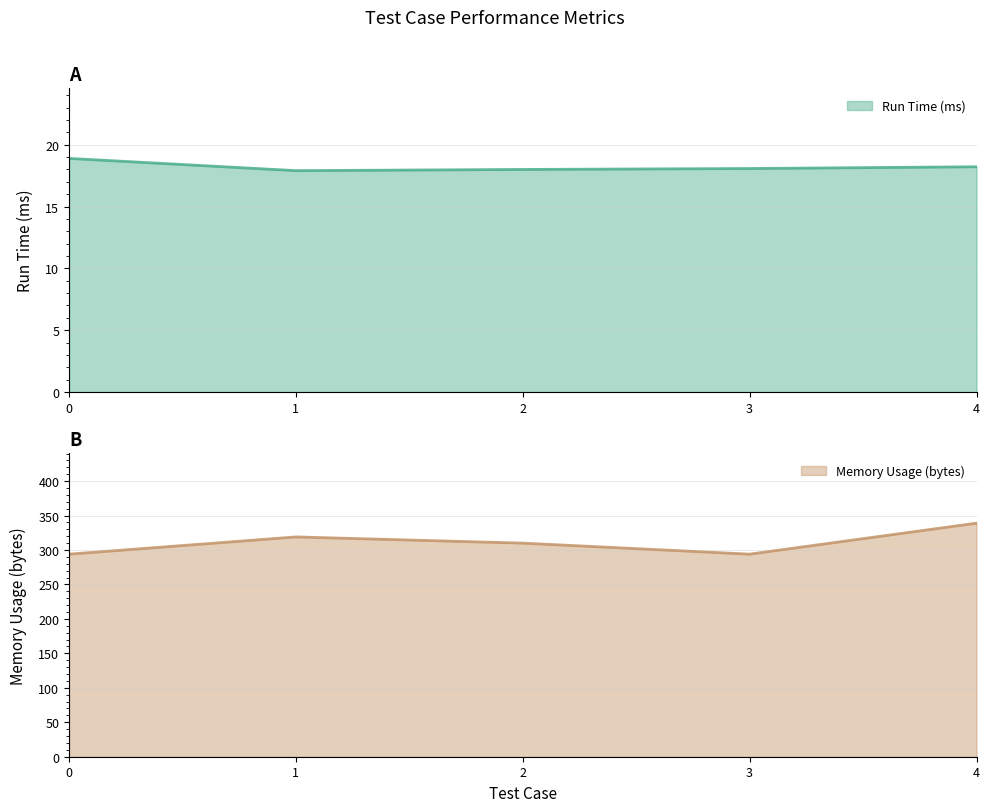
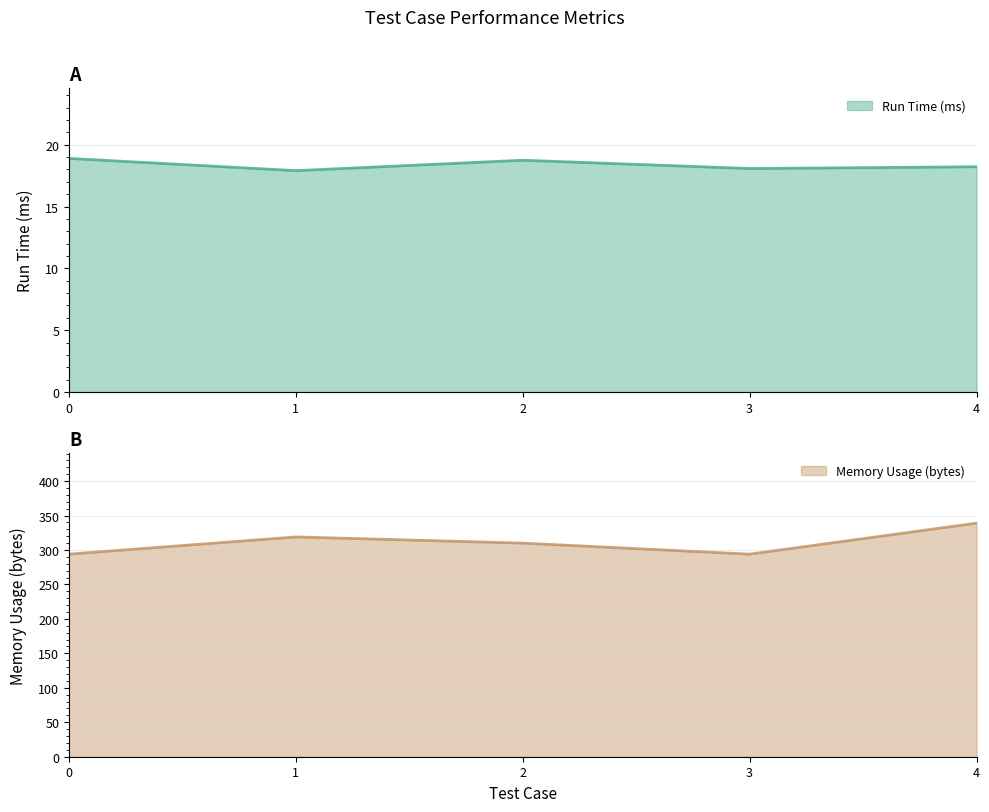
A, 2: 18.0 -> 18.7
